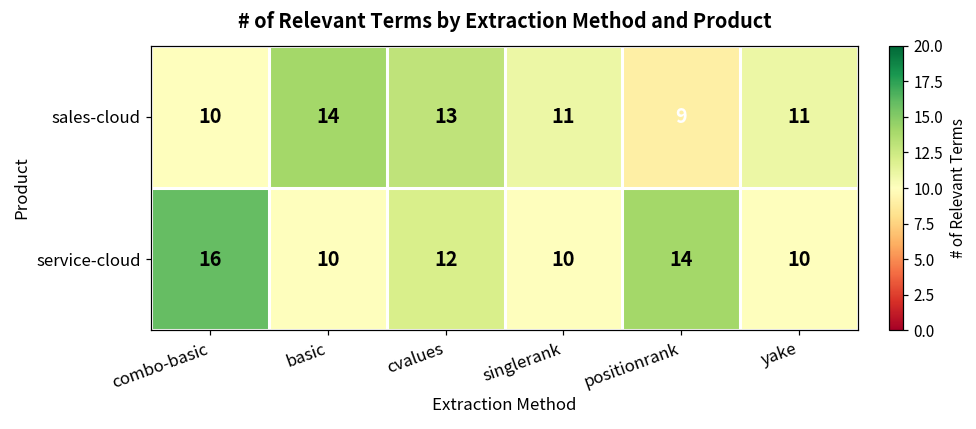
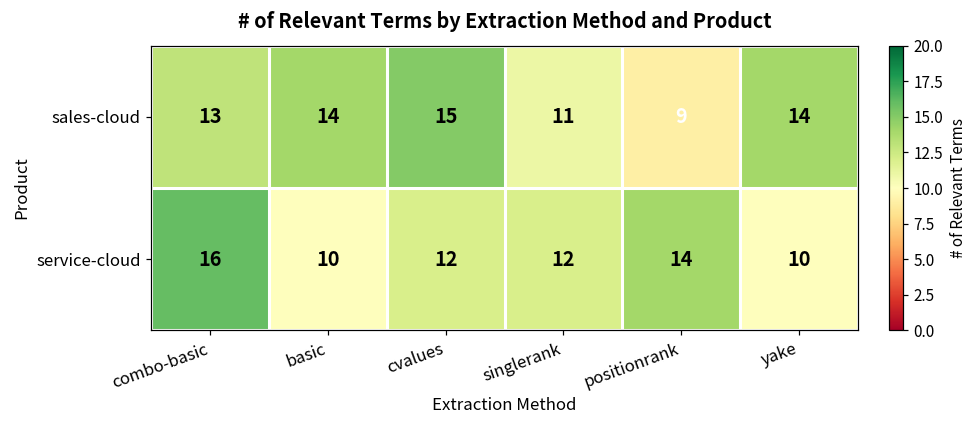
sales-cloud, combo-basic: 10 -> 13
sales-cloud, cvalues: 13 -> 15
sales-cloud, yake: 11 -> 14
service-cloud, singlerank: 10 -> 12
